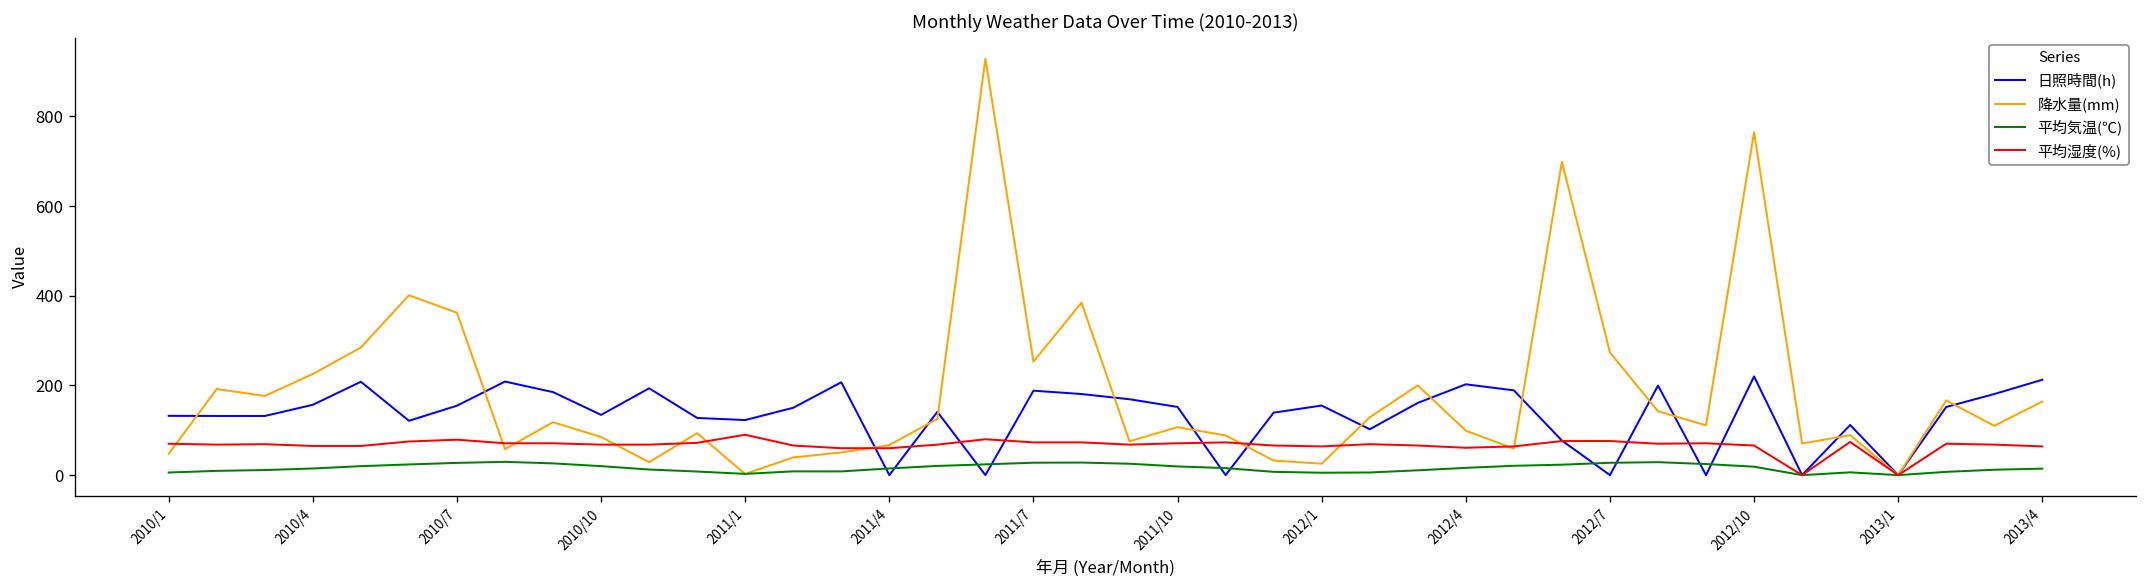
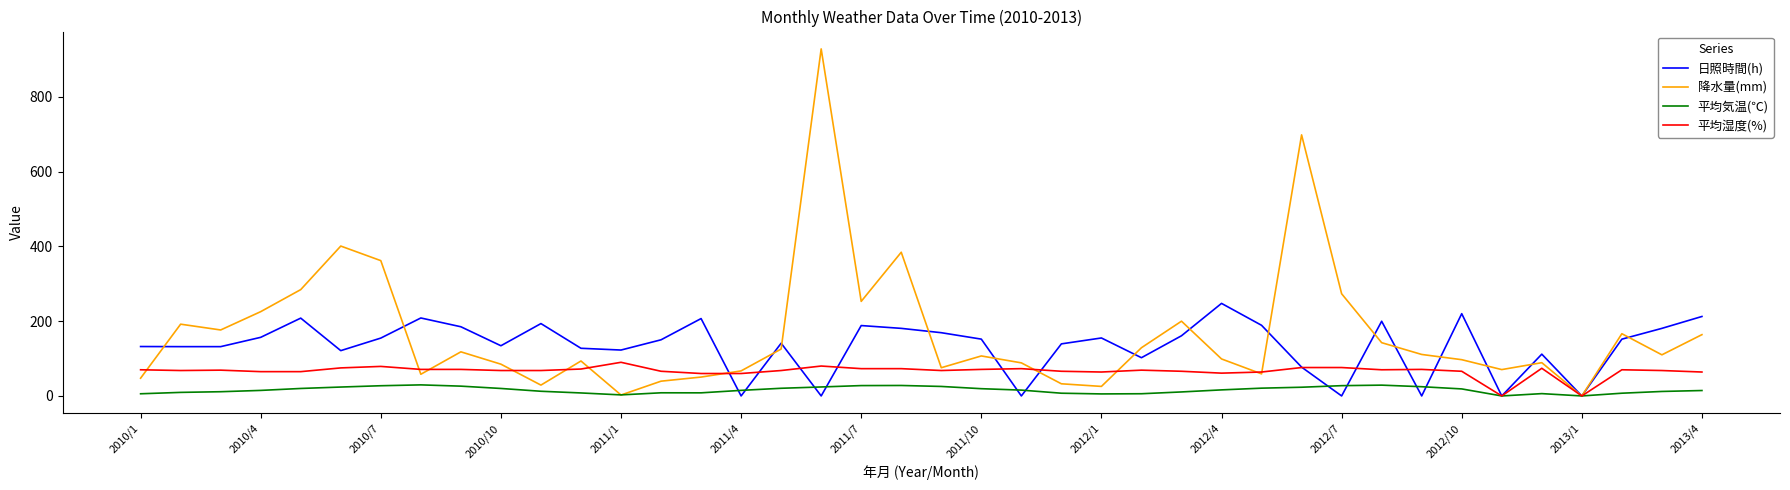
日照時間(h), 2012/4: 200 -> 250
降水量(mm), 2012/10: 760 -> 100
